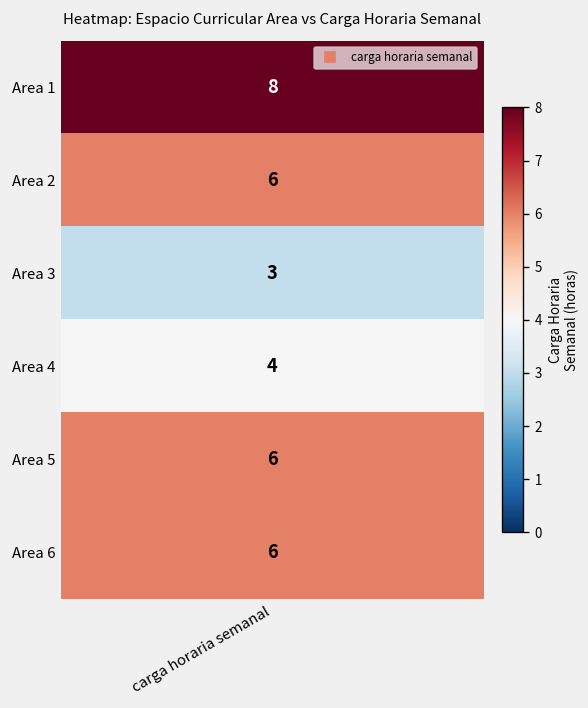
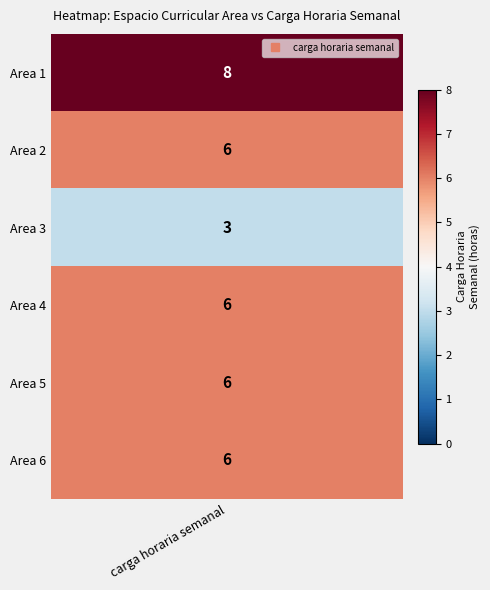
Area 4, carga horaria semanal: 4 -> 6
